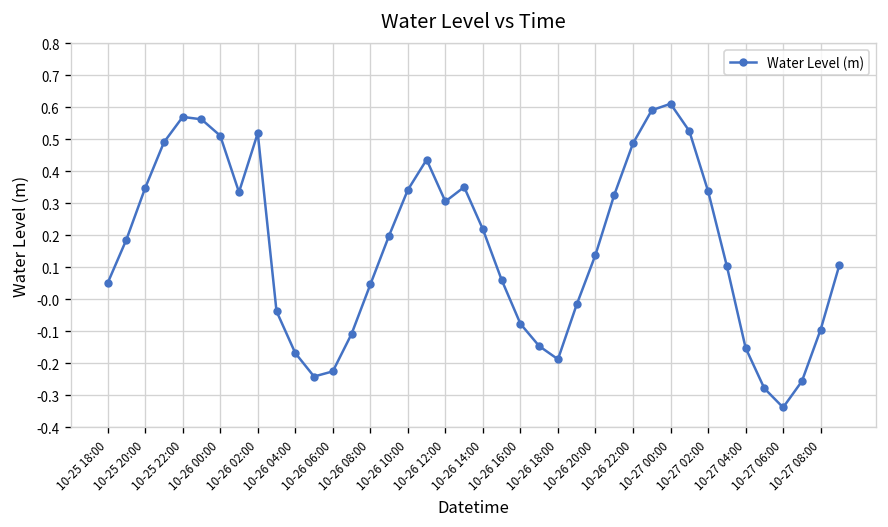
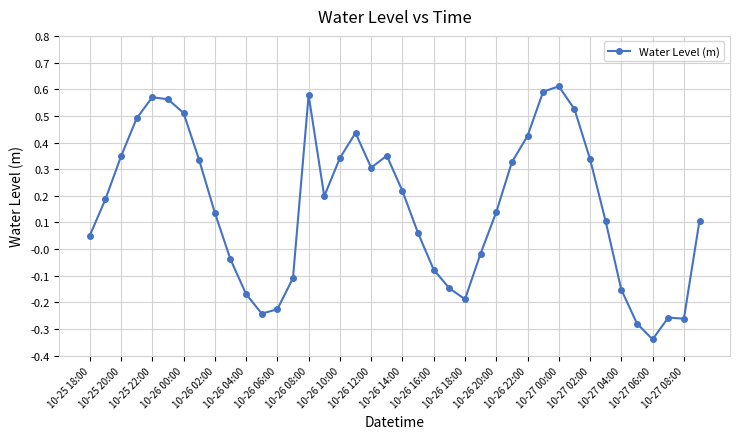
10-26 02:00: 0.52 -> 0.14
10-26 08:00: 0.05 -> 0.58
10-26 22:00: 0.49 -> 0.42
10-27 08:00: -0.10 -> -0.26
